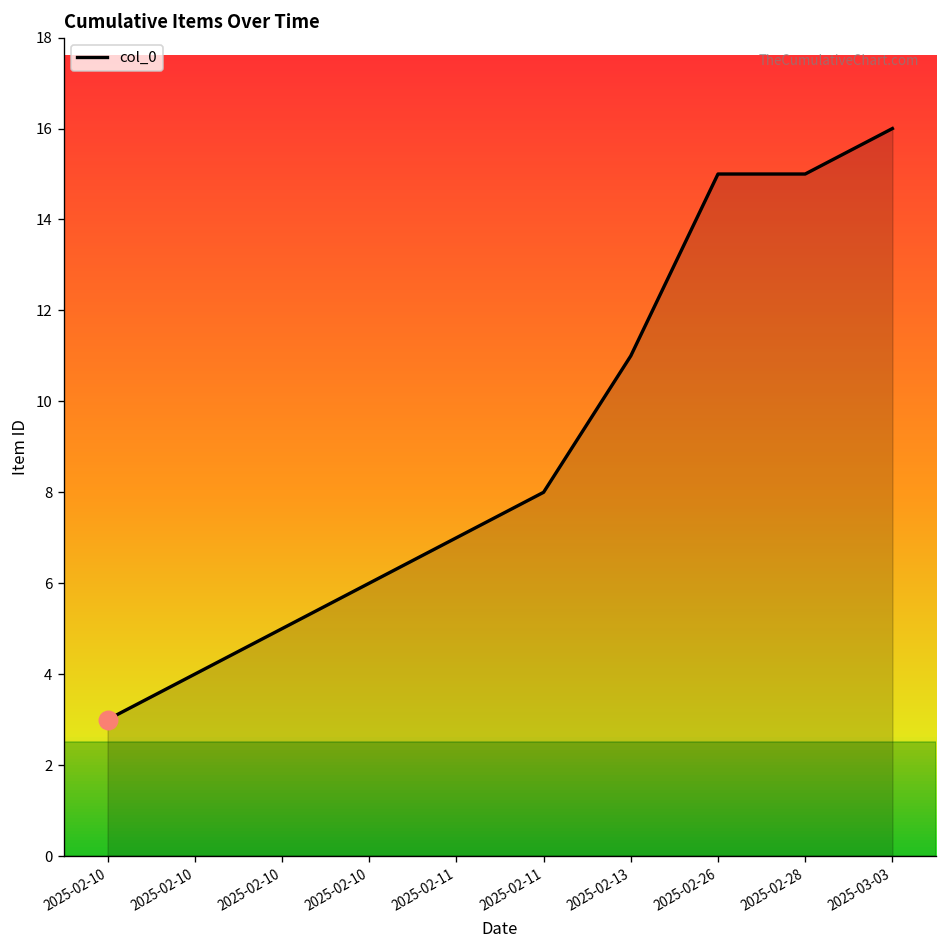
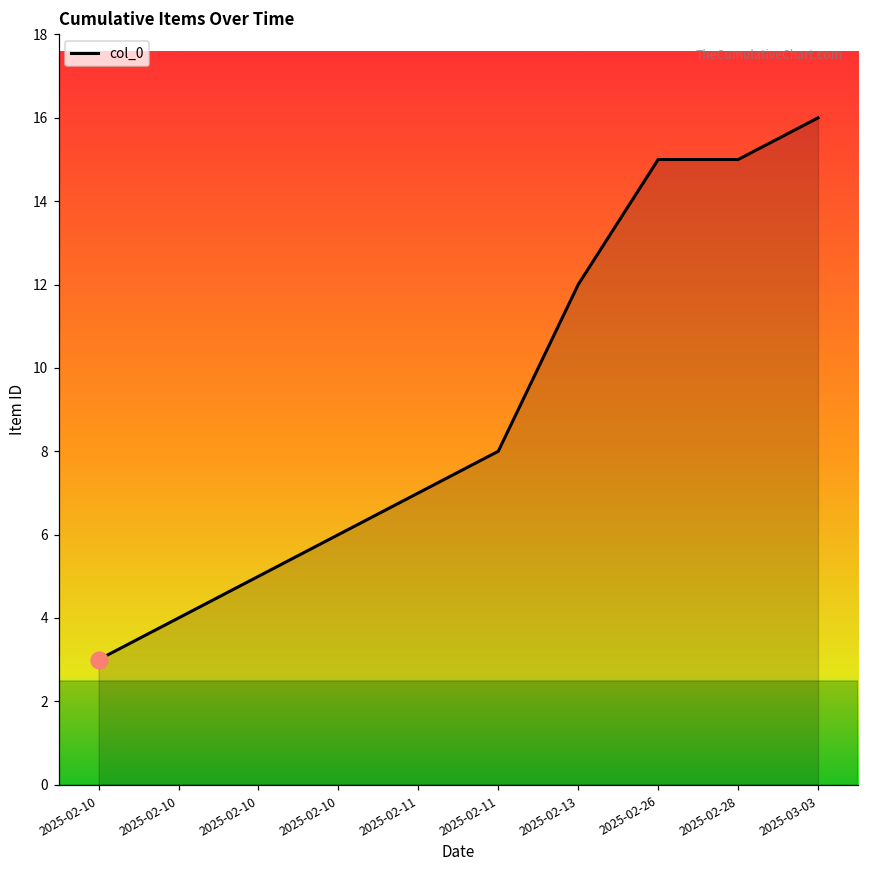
col_0, 2025-02-13: 11 -> 12
